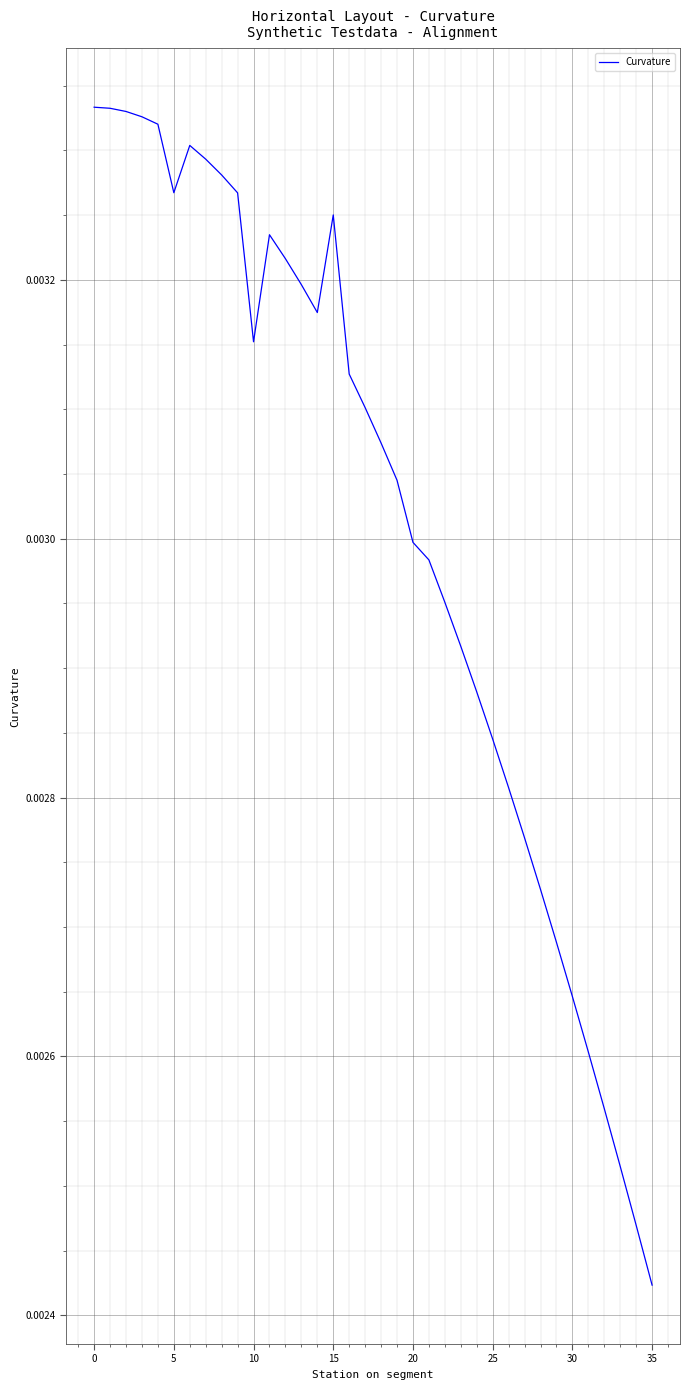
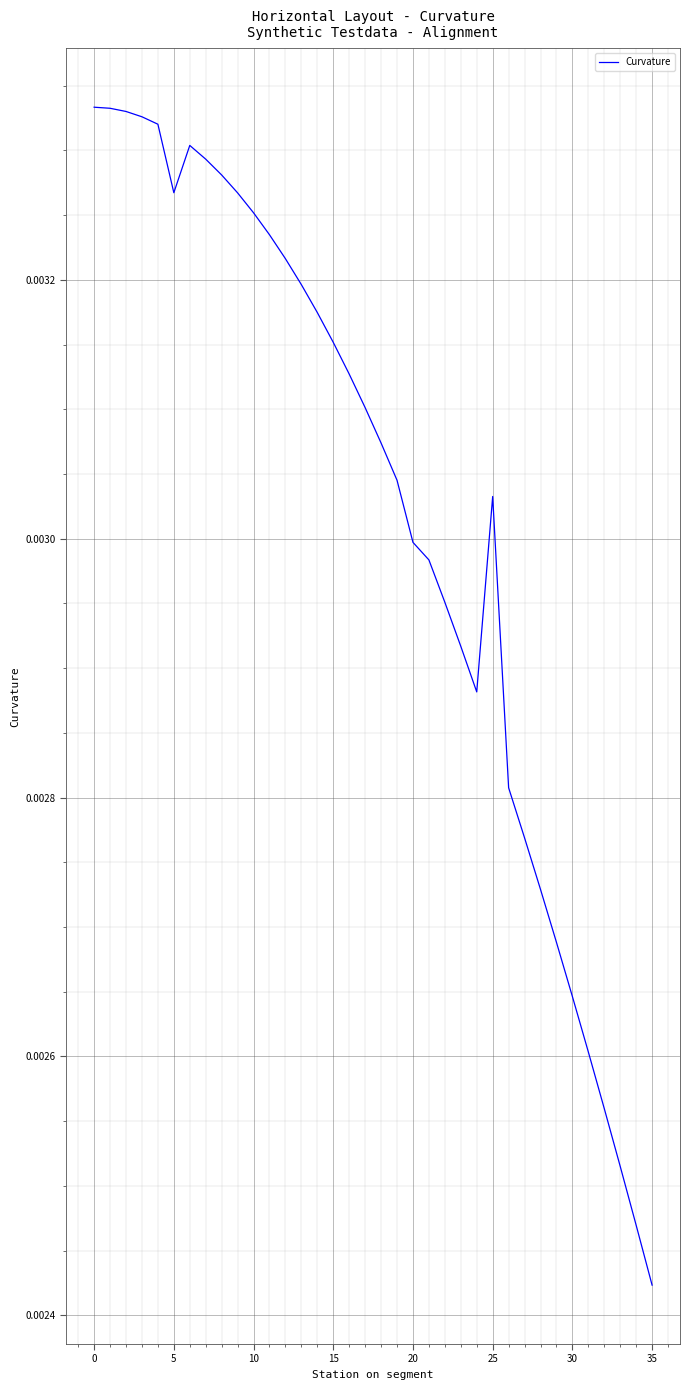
10: 0.003152 -> 0.003252
15: 0.003250 -> 0.003152
25: 0.002845 -> 0.003033
